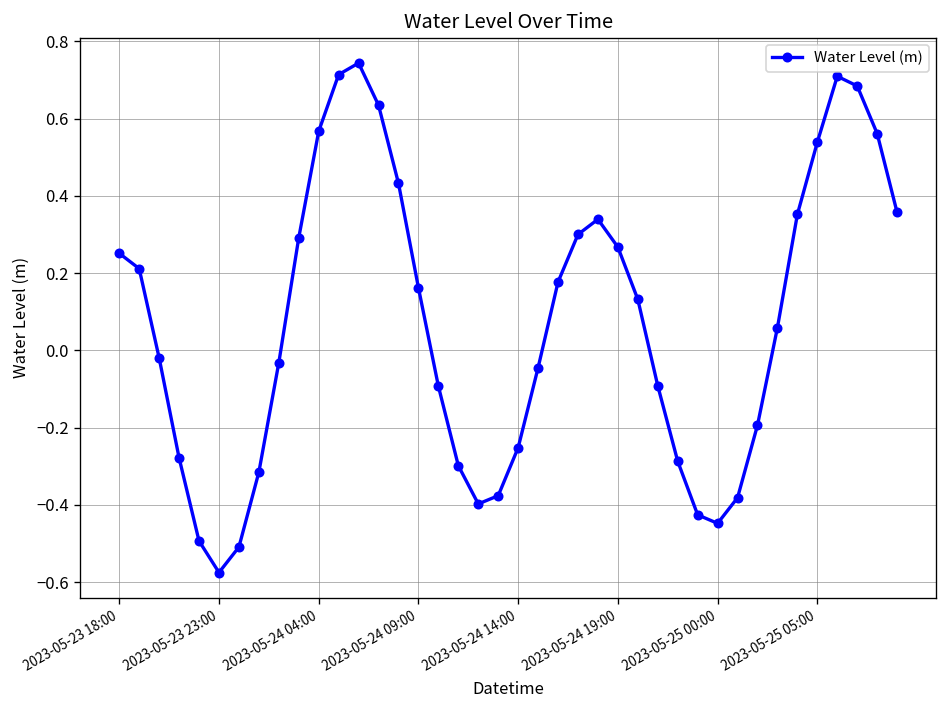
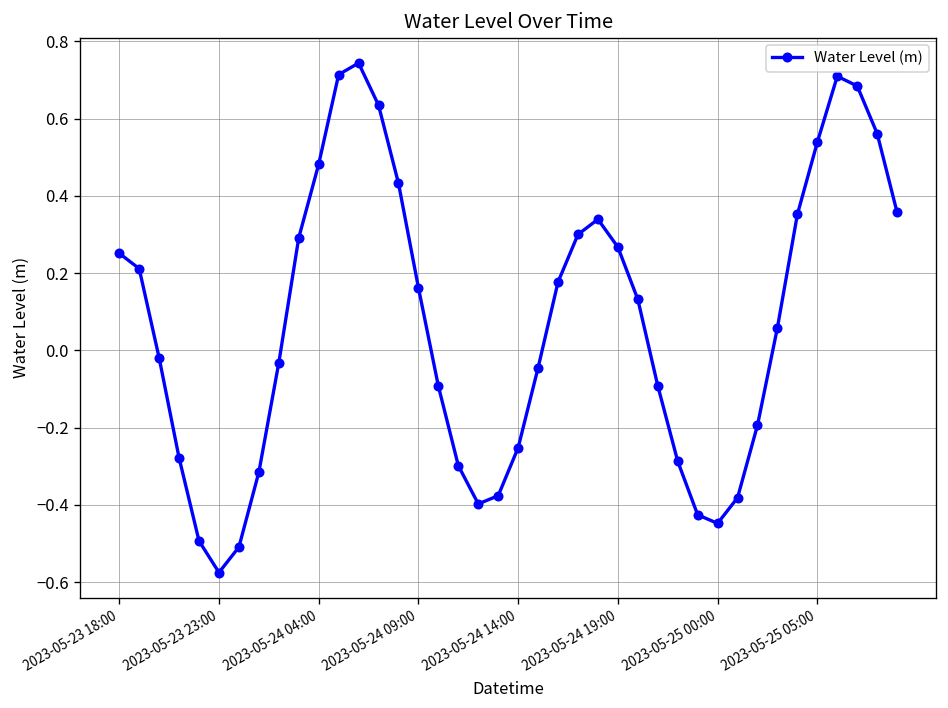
2023-05-24 04:00: 0.57 -> 0.48
